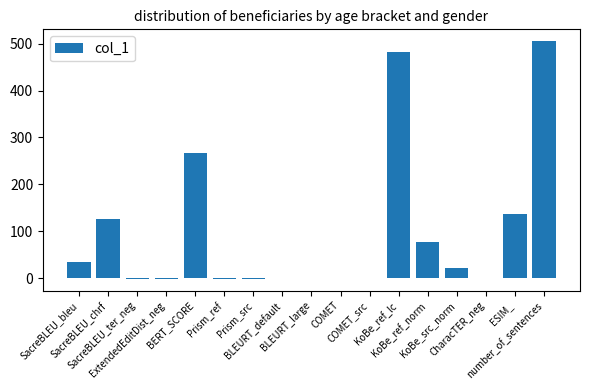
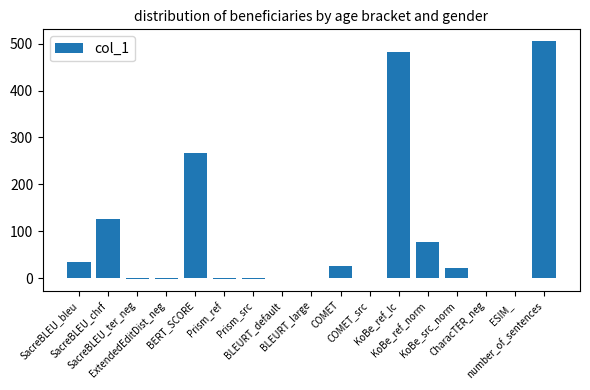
COMET: 0 -> 30
ESIM_: 140 -> 0
